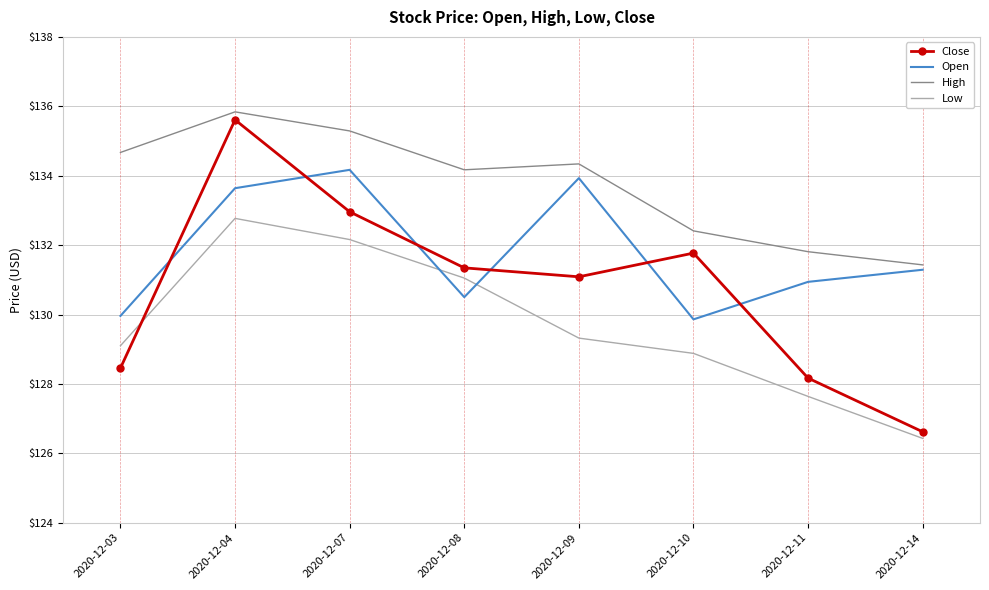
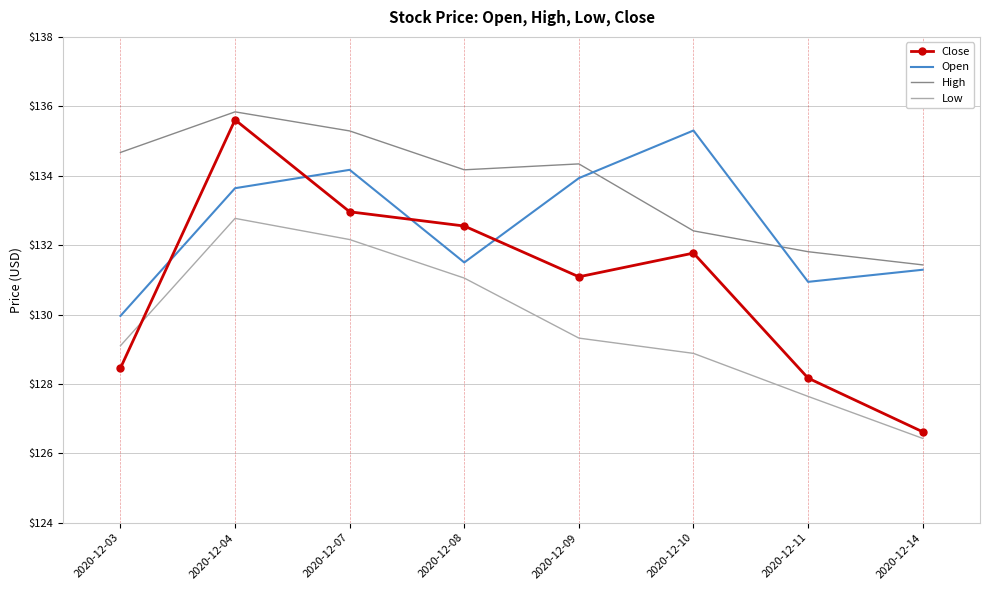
Close, 2020-12-08: $131.3 -> $132.6
Open, 2020-12-08: $130.5 -> $131.5
Open, 2020-12-10: $129.9 -> $135.3
